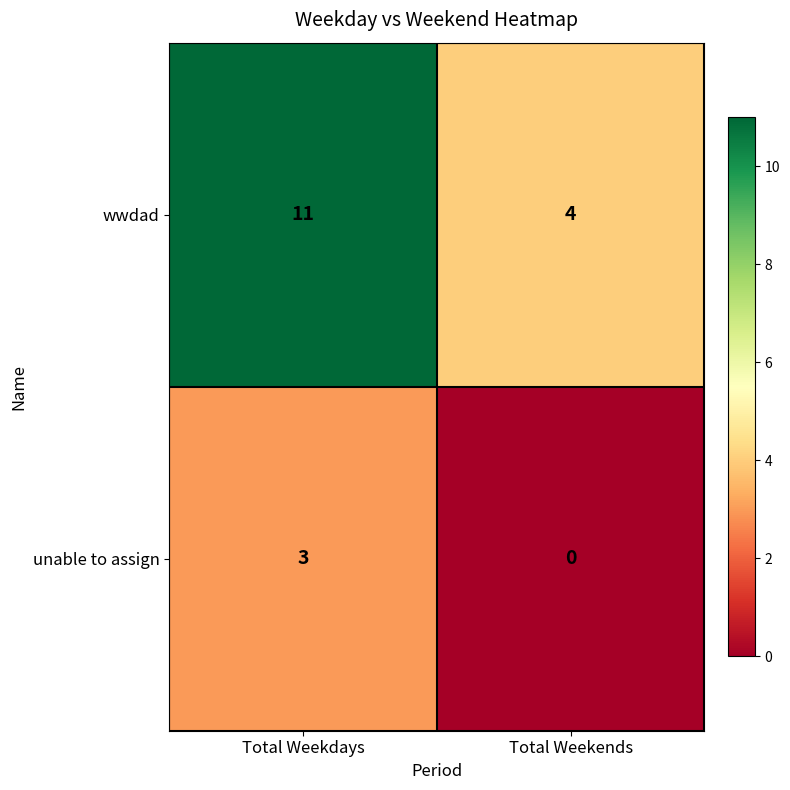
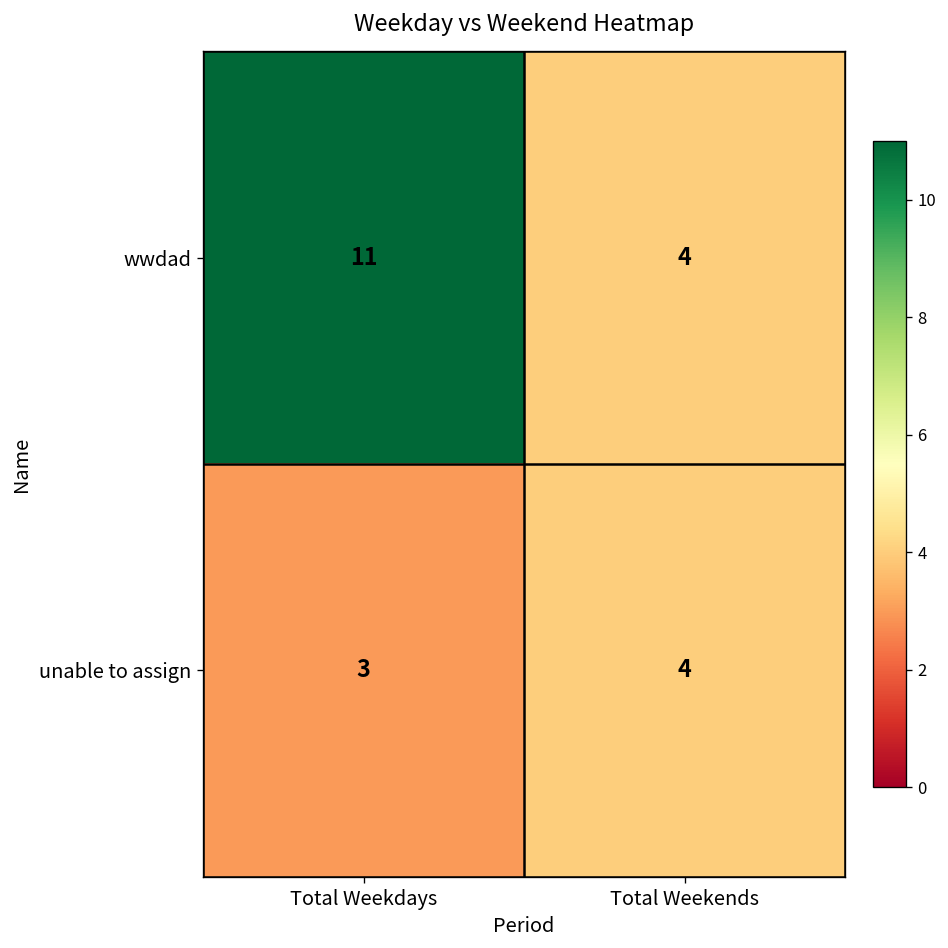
unable to assign, Total Weekends: 0 -> 4
